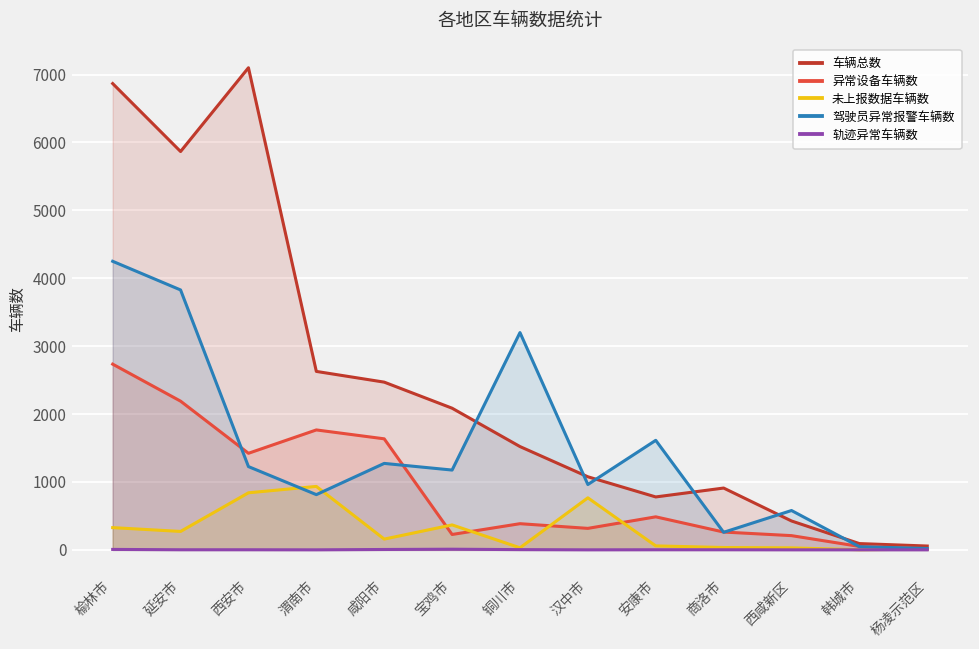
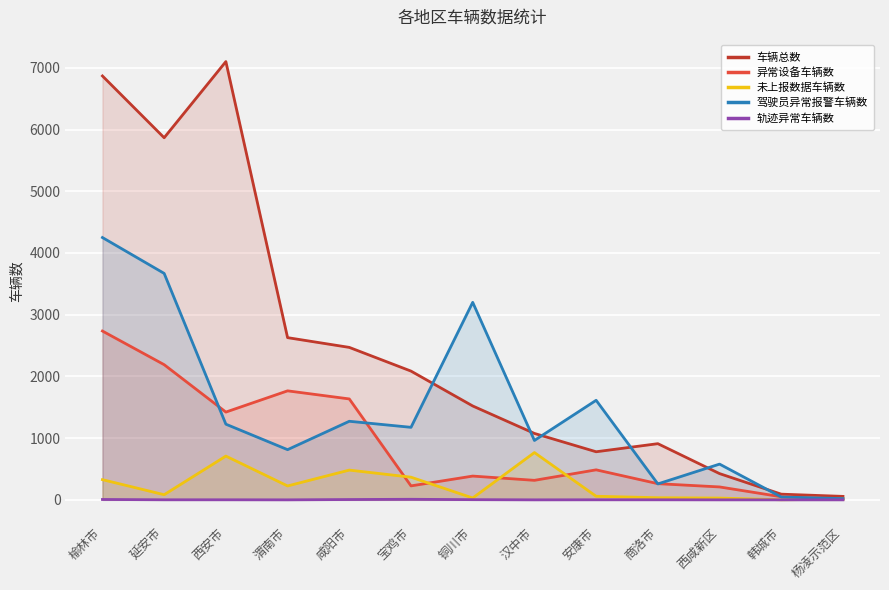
未上报数据车辆数, 延安市: 300 -> 100
驾驶员异常报警车辆数, 延安市: 3800 -> 3700
未上报数据车辆数, 西安市: 800 -> 700
未上报数据车辆数, 渭南市: 900 -> 200
未上报数据车辆数, 咸阳市: 200 -> 500
